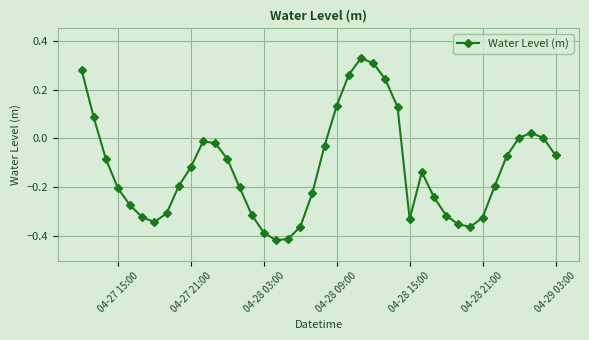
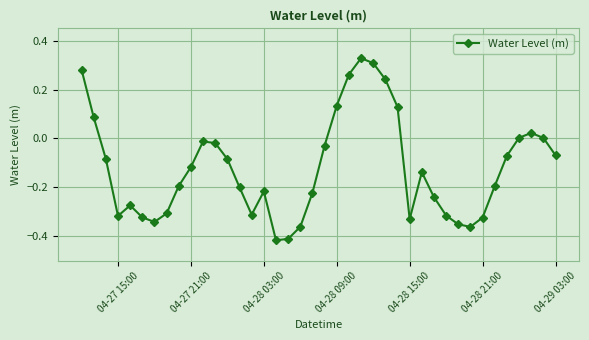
04-27 15:00: -0.20 -> -0.32
04-28 03:00: -0.39 -> -0.22
